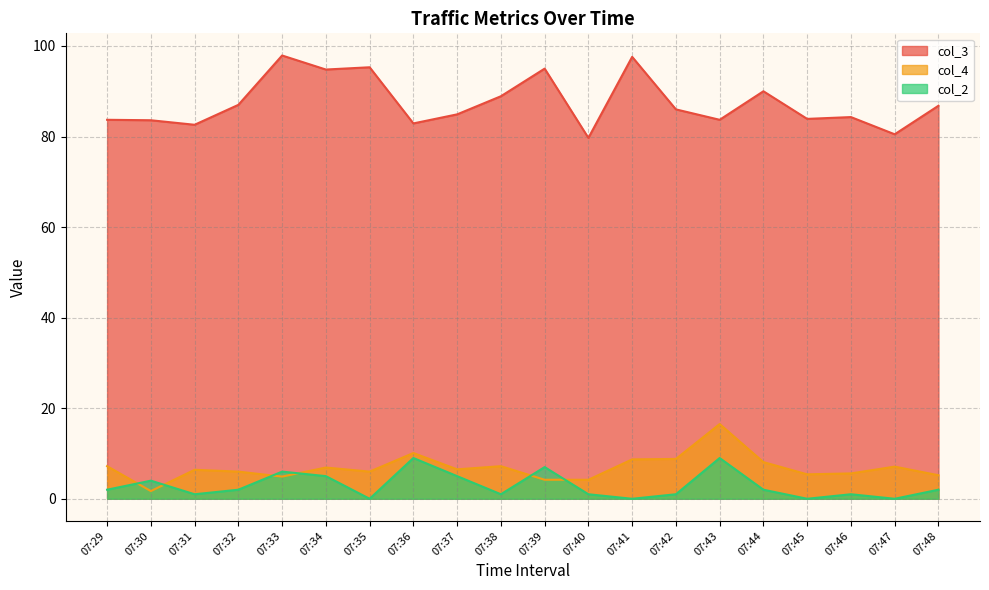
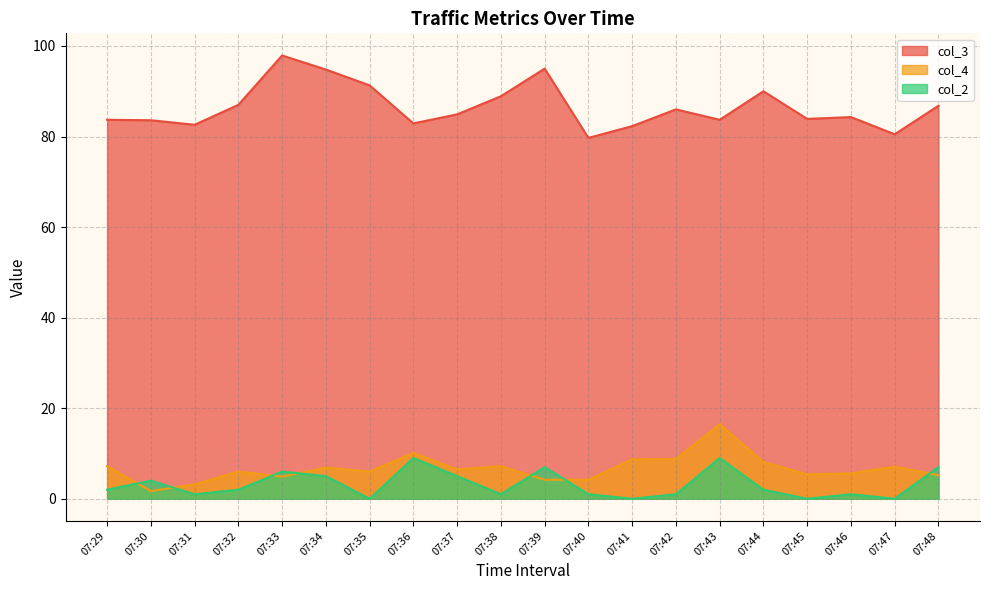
col_4, 07:31: 6 -> 3
col_3, 07:35: 95 -> 91
col_3, 07:41: 98 -> 82
col_2, 07:48: 2 -> 7
